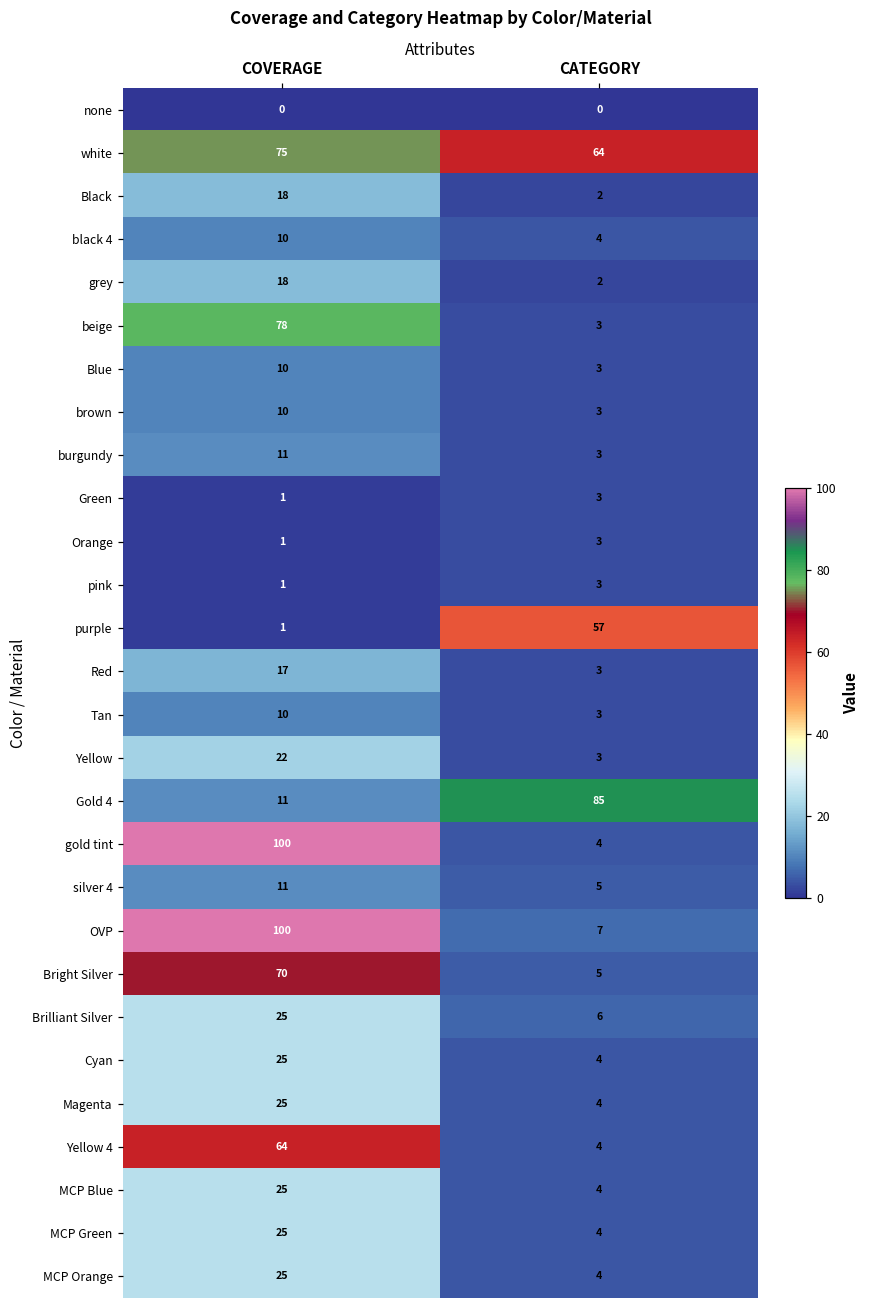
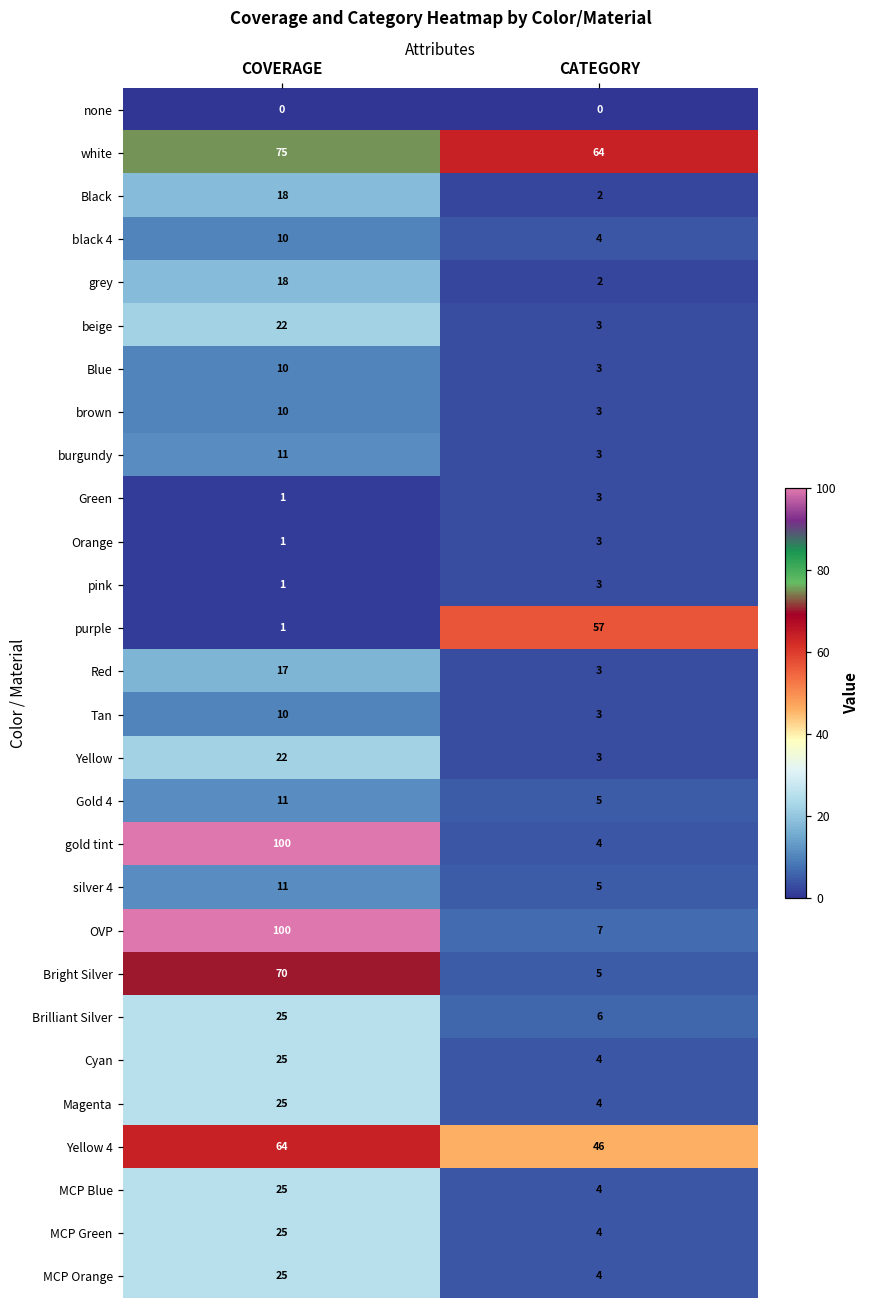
beige, COVERAGE: 78 -> 22
Gold 4, CATEGORY: 85 -> 5
Yellow 4, CATEGORY: 4 -> 46
